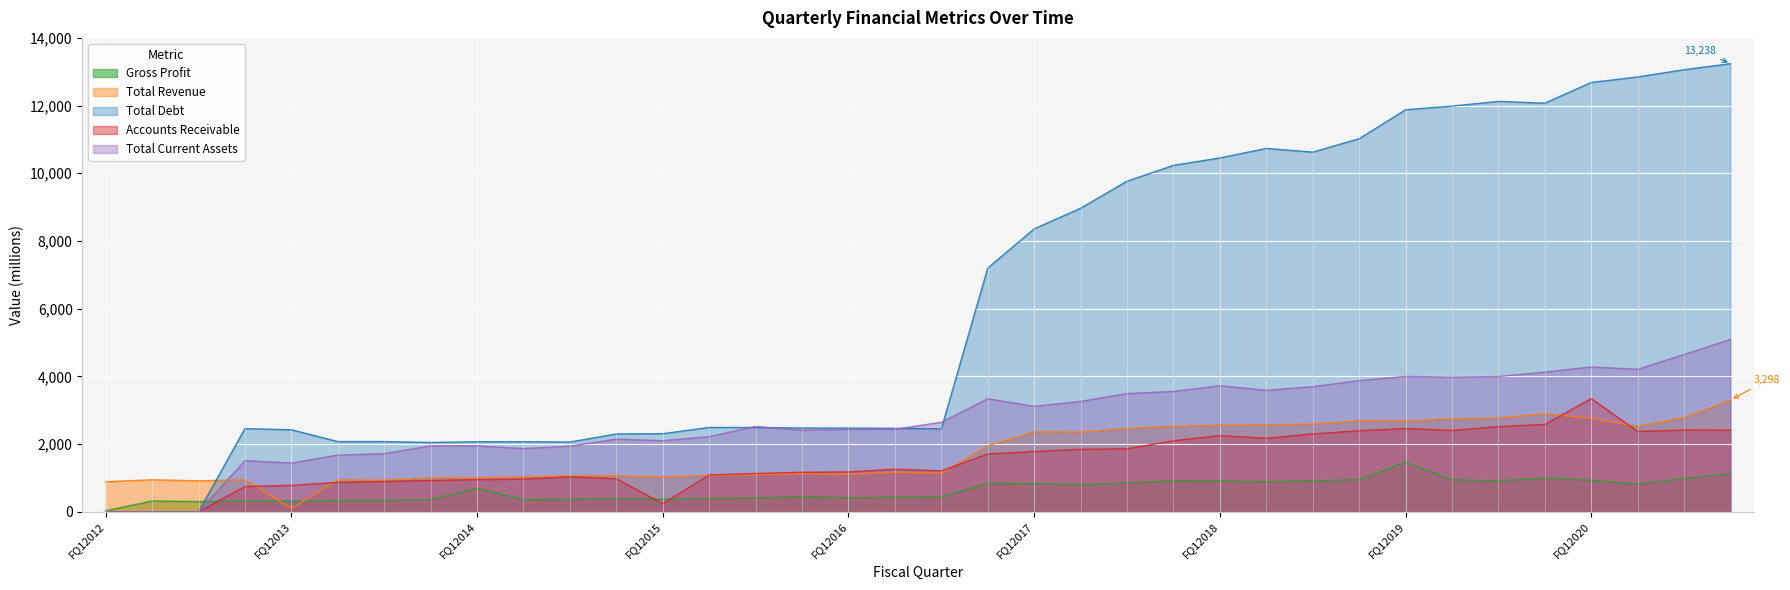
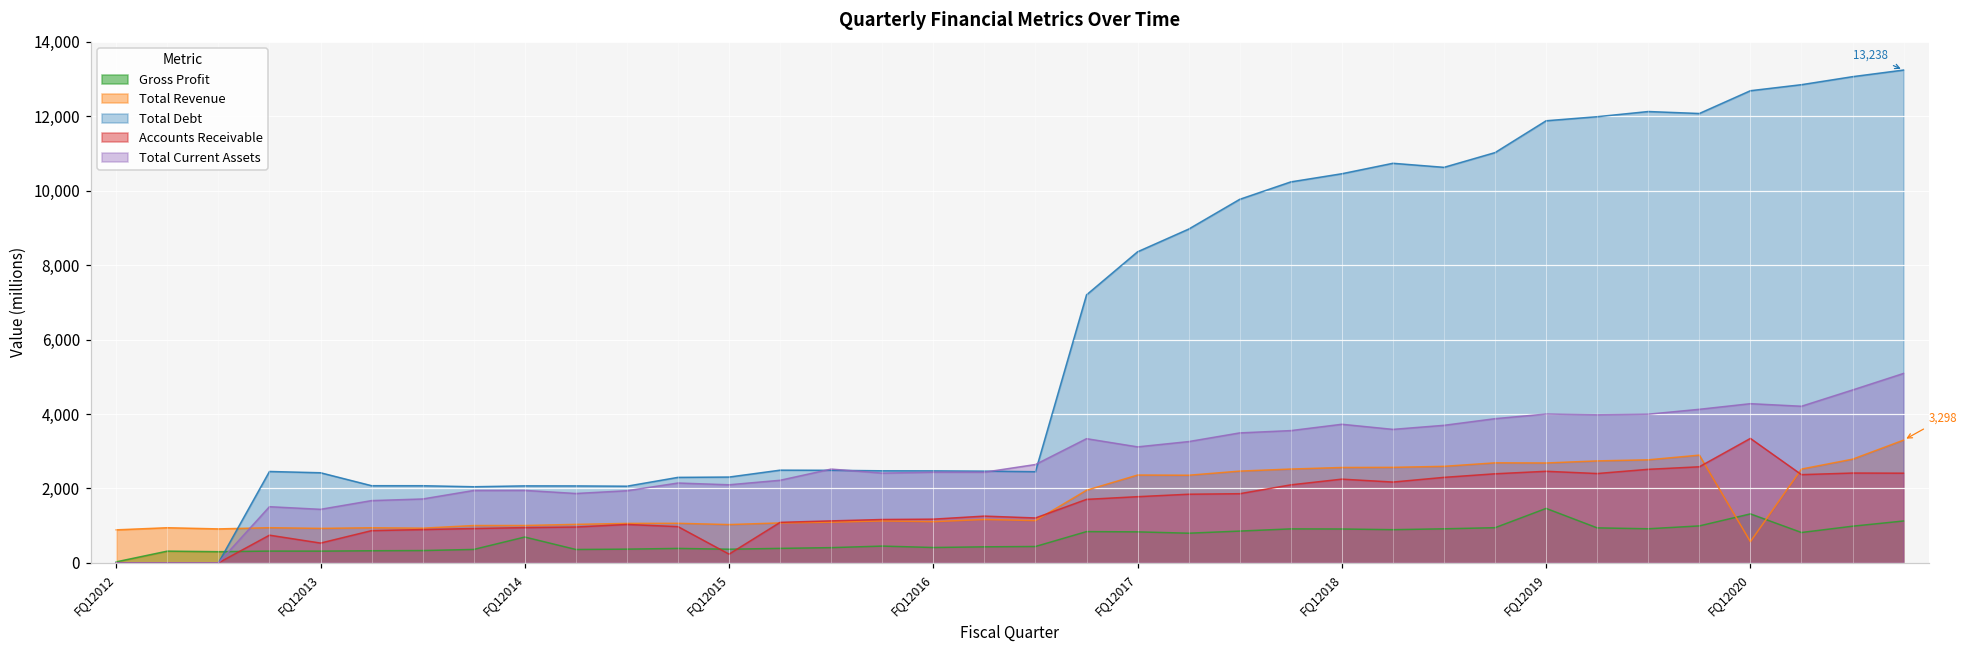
Total Revenue, FQ12013: 100 -> 900
Accounts Receivable, FQ12013: 800 -> 500
Gross Profit, FQ12020: 900 -> 1,300
Total Revenue, FQ12020: 2,800 -> 600
